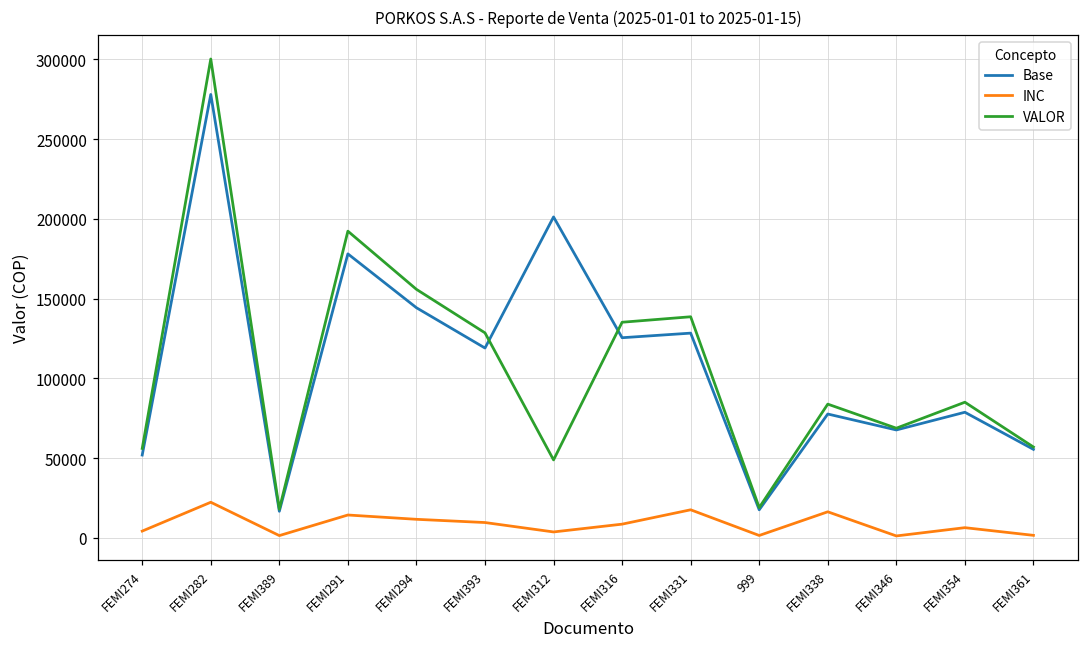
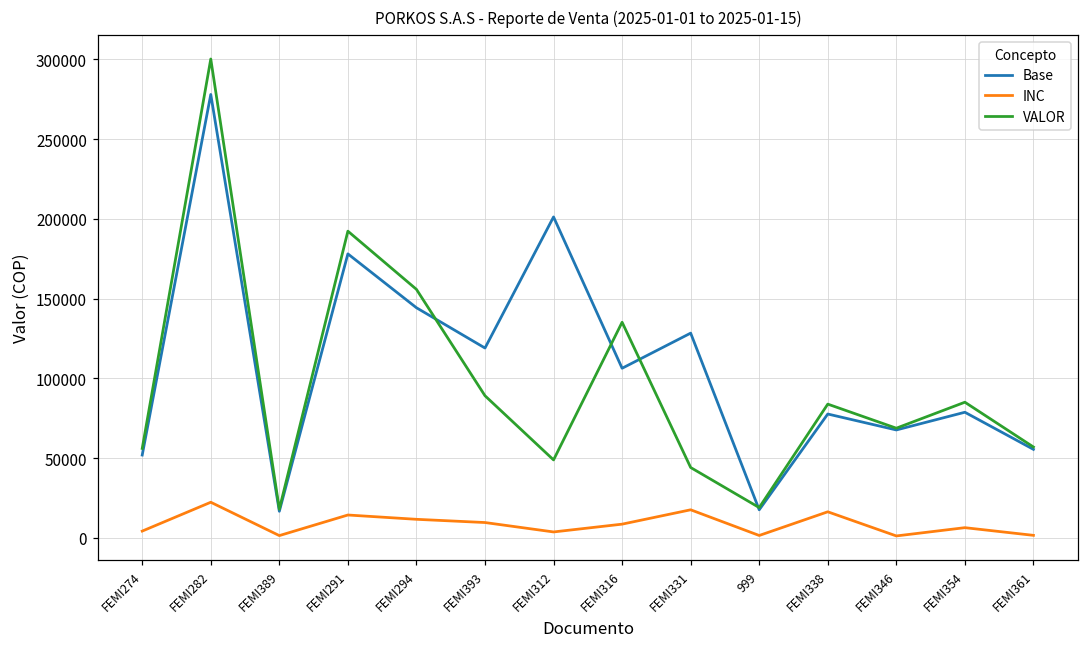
VALOR, FEMI393: 129000 -> 89000
Base, FEMI316: 125000 -> 106000
VALOR, FEMI331: 139000 -> 44000
